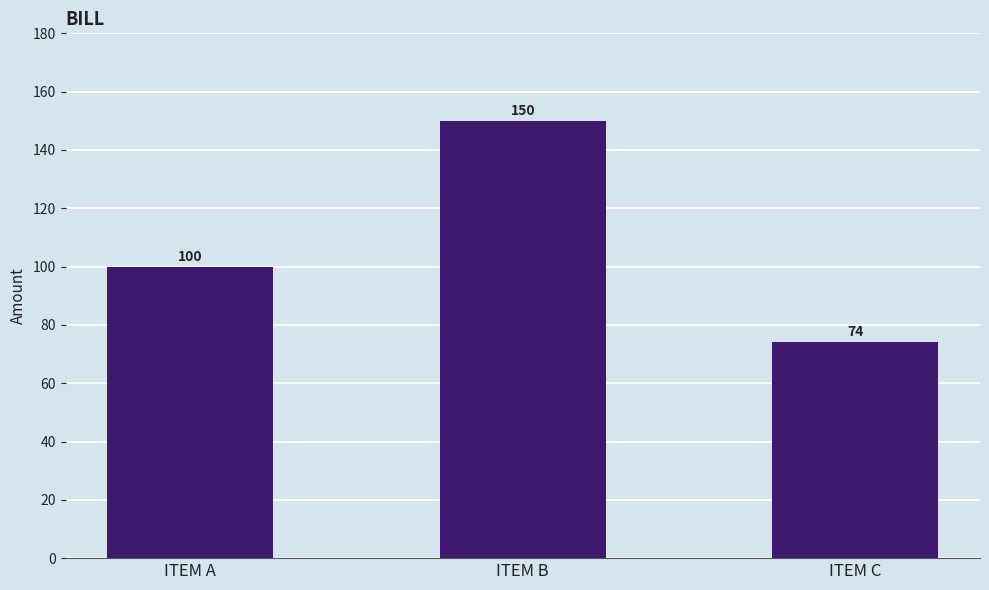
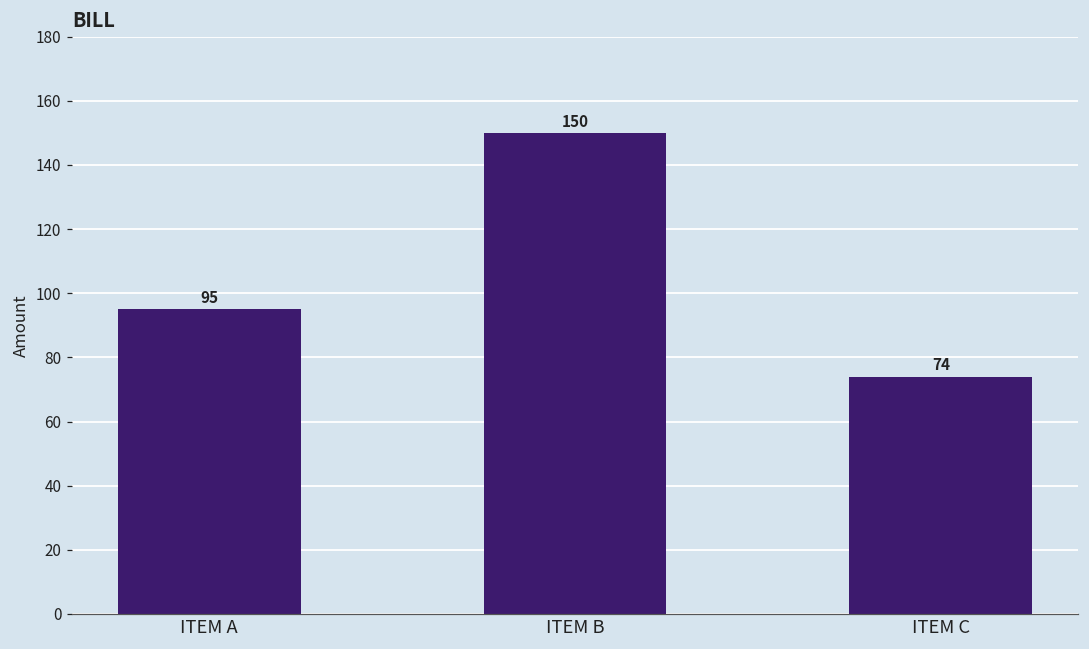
ITEM A: 100 -> 95
